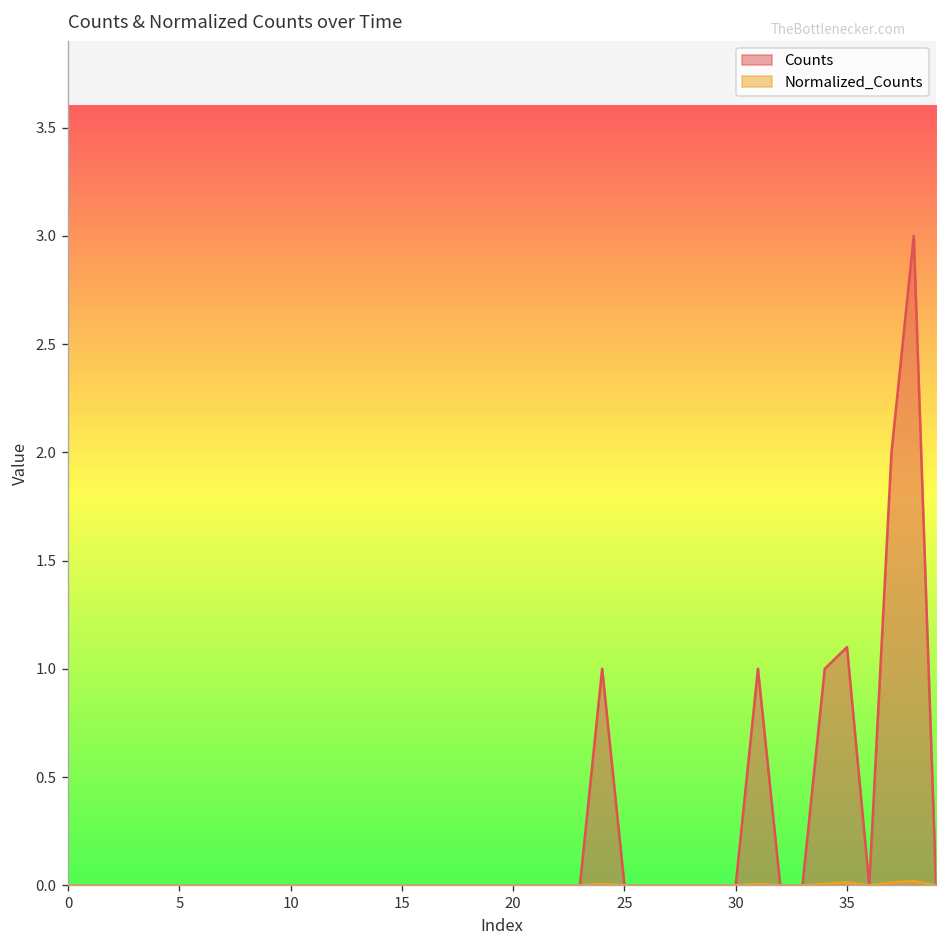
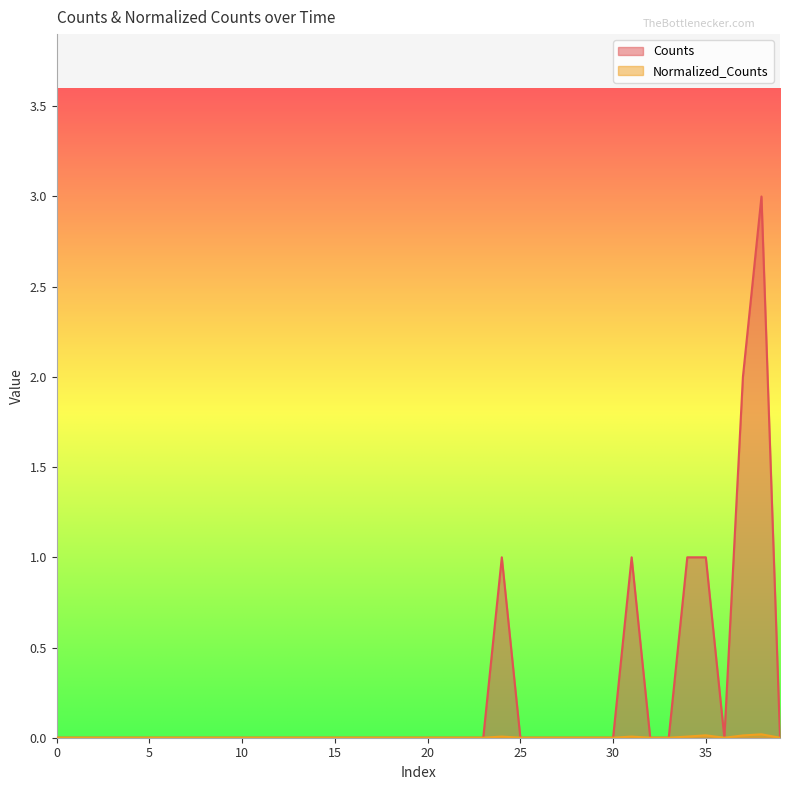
Counts, 35: 1.1 -> 1.0
